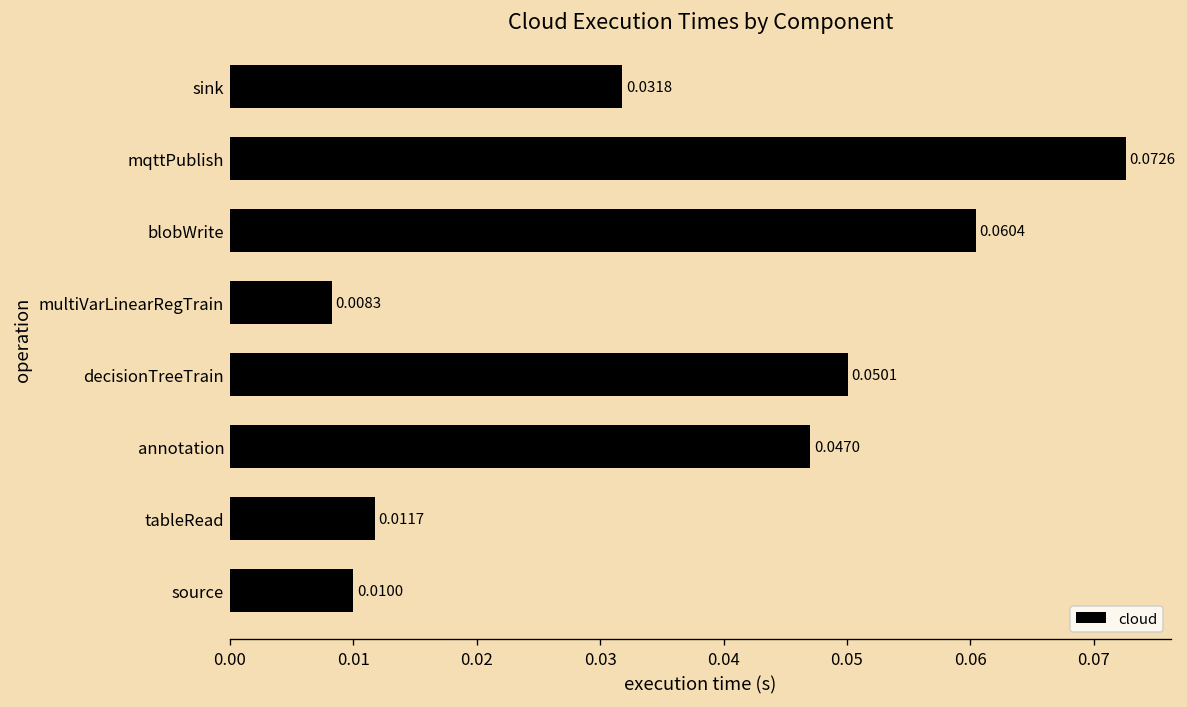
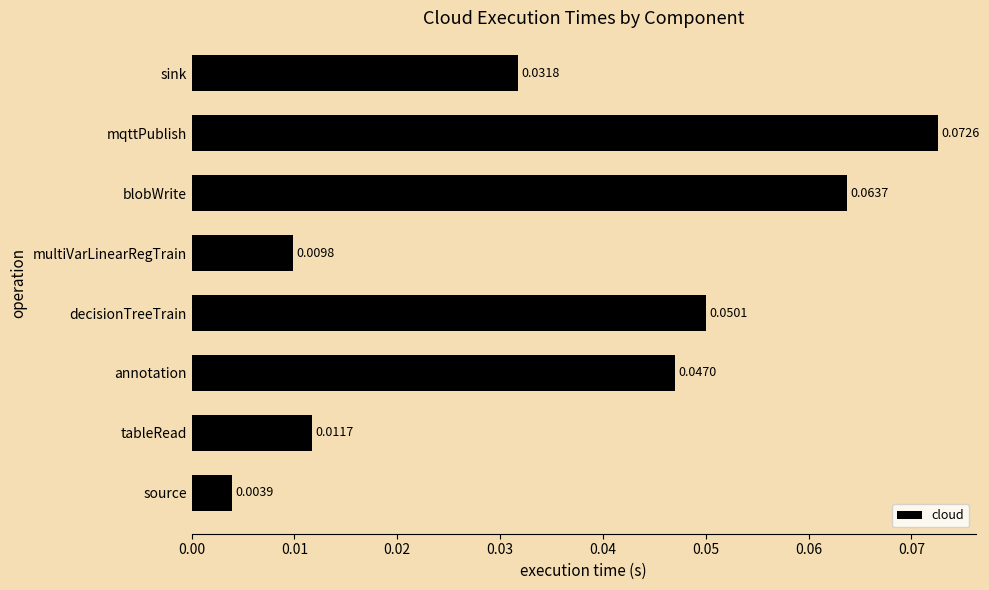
blobWrite: 0.0604 -> 0.0637
multiVarLinearRegTrain: 0.0083 -> 0.0098
source: 0.0100 -> 0.0039
